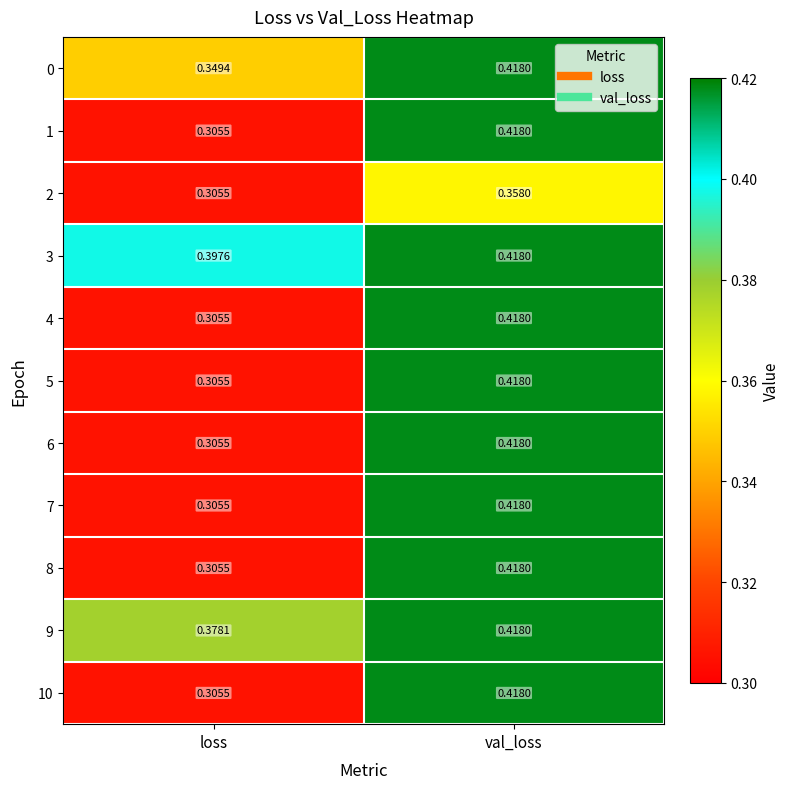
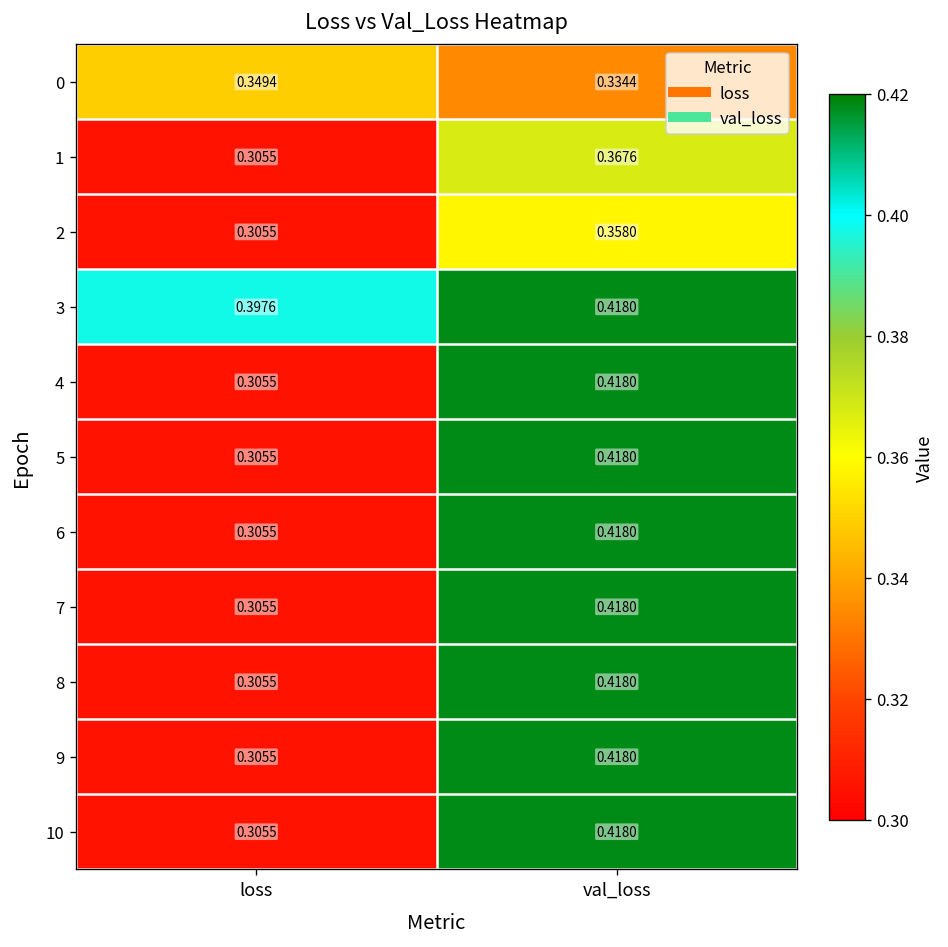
0, val_loss: 0.4180 -> 0.3344
1, val_loss: 0.4180 -> 0.3676
9, loss: 0.3781 -> 0.3055
